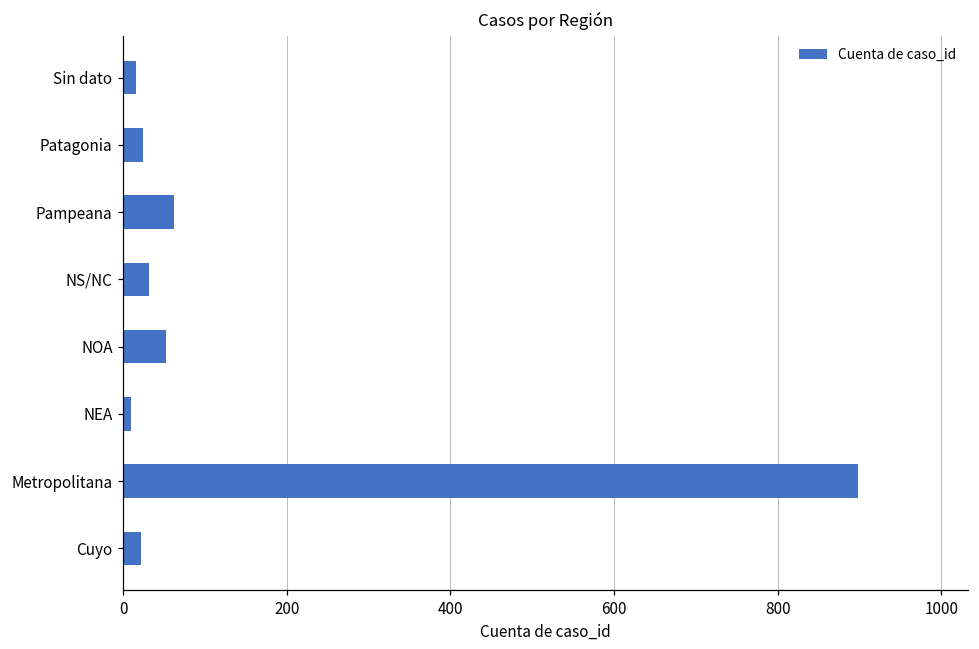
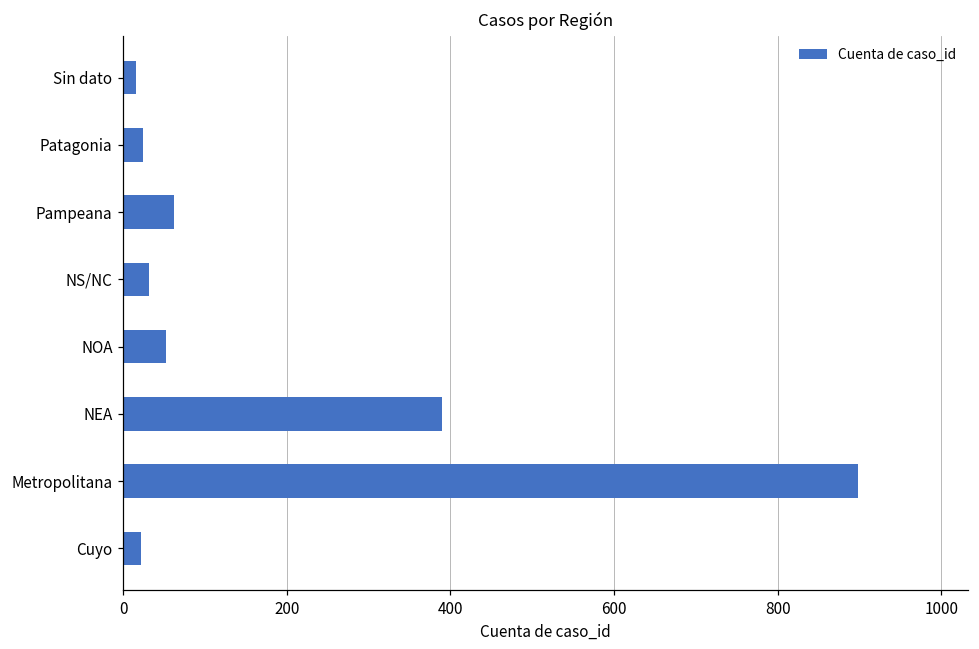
NEA: 10 -> 390
